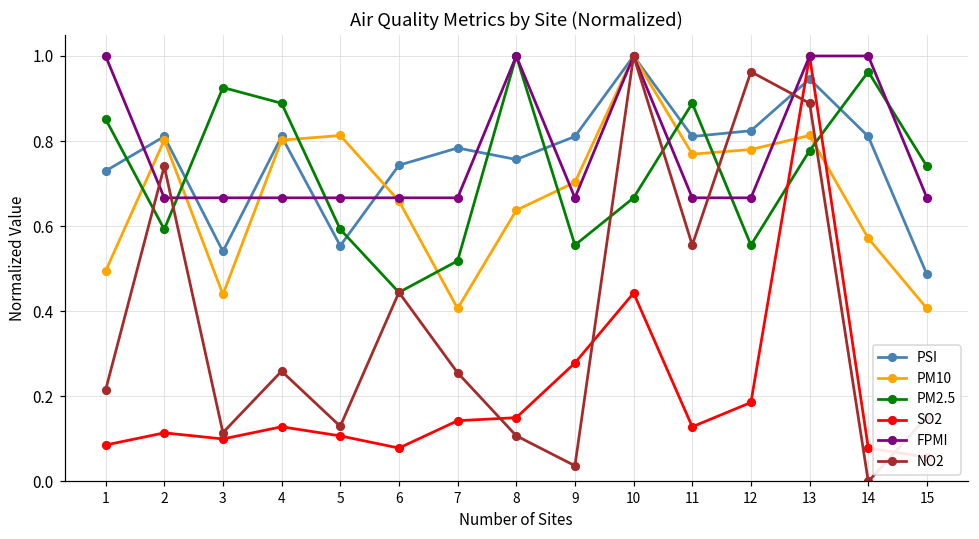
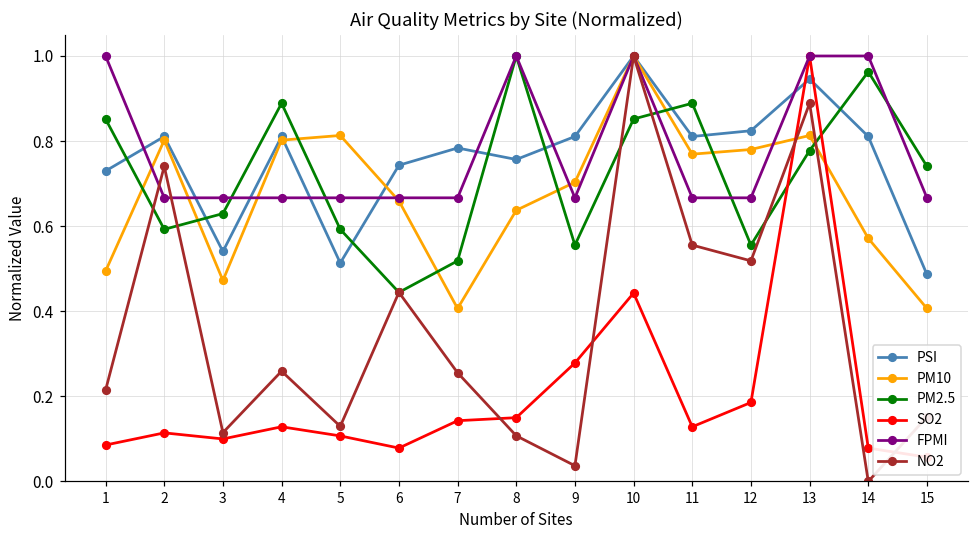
PM10, 3: 0.44 -> 0.47
PM2.5, 3: 0.93 -> 0.63
PSI, 5: 0.55 -> 0.51
PM2.5, 10: 0.67 -> 0.85
NO2, 12: 0.96 -> 0.52
